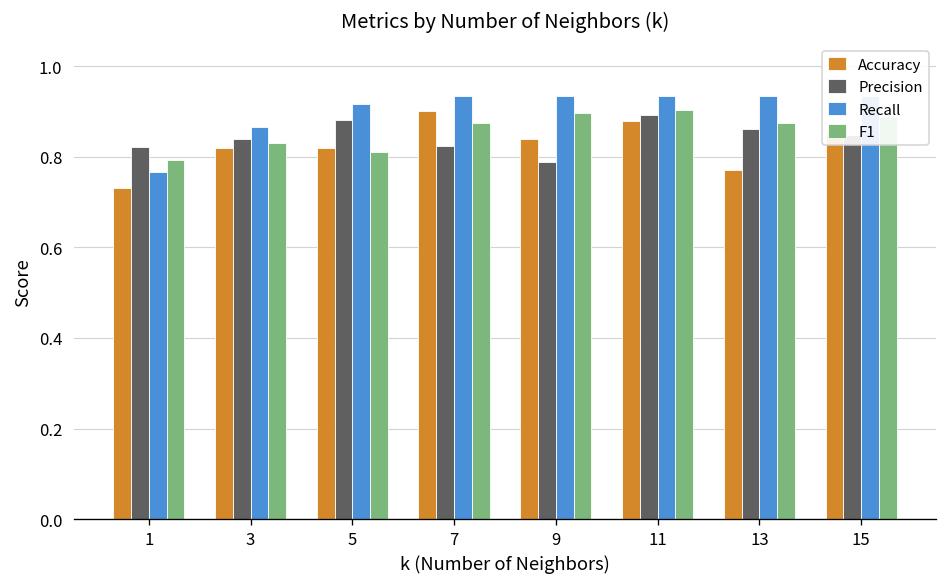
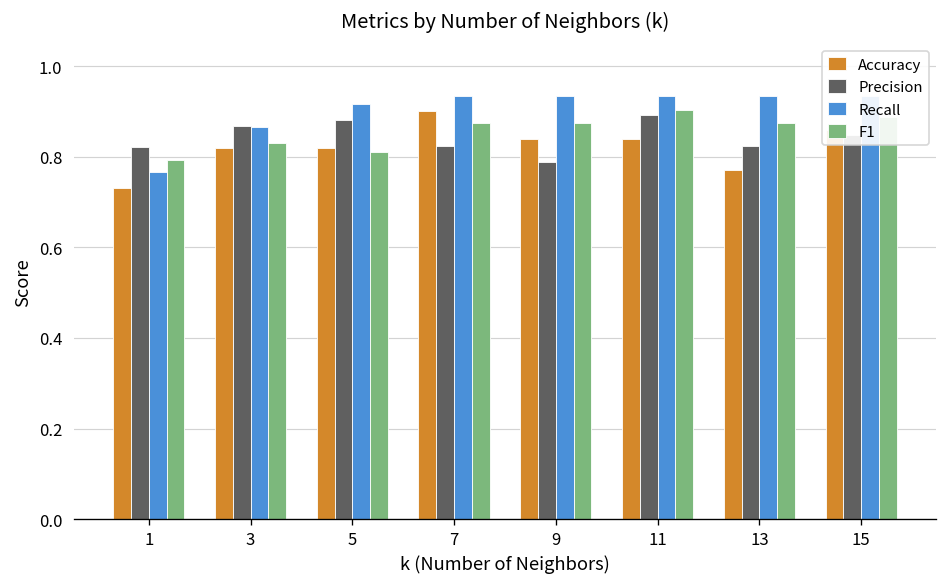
Precision, 3: 0.84 -> 0.87
F1, 9: 0.90 -> 0.87
Accuracy, 11: 0.88 -> 0.84
Precision, 13: 0.86 -> 0.82
